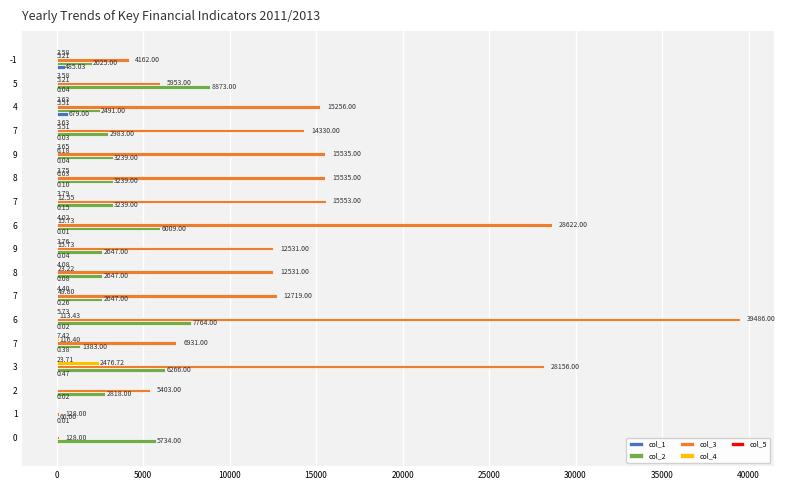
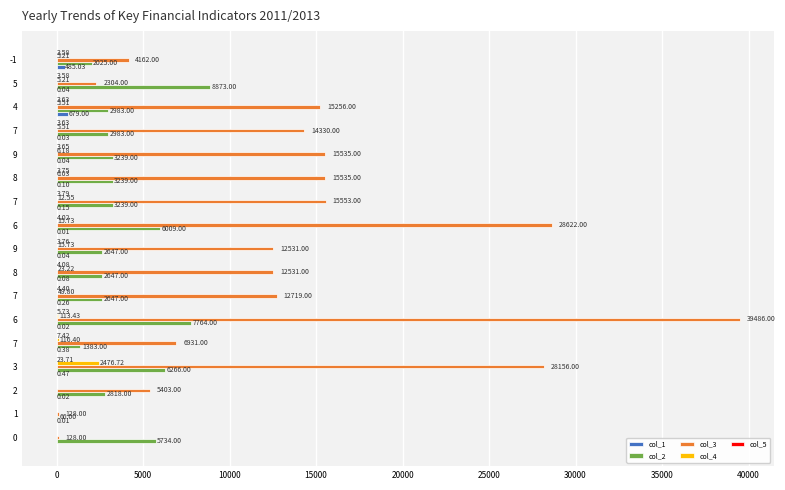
col_3, 5: 5953.00 -> 2304.00
col_2, 4: 2491.00 -> 2983.00
